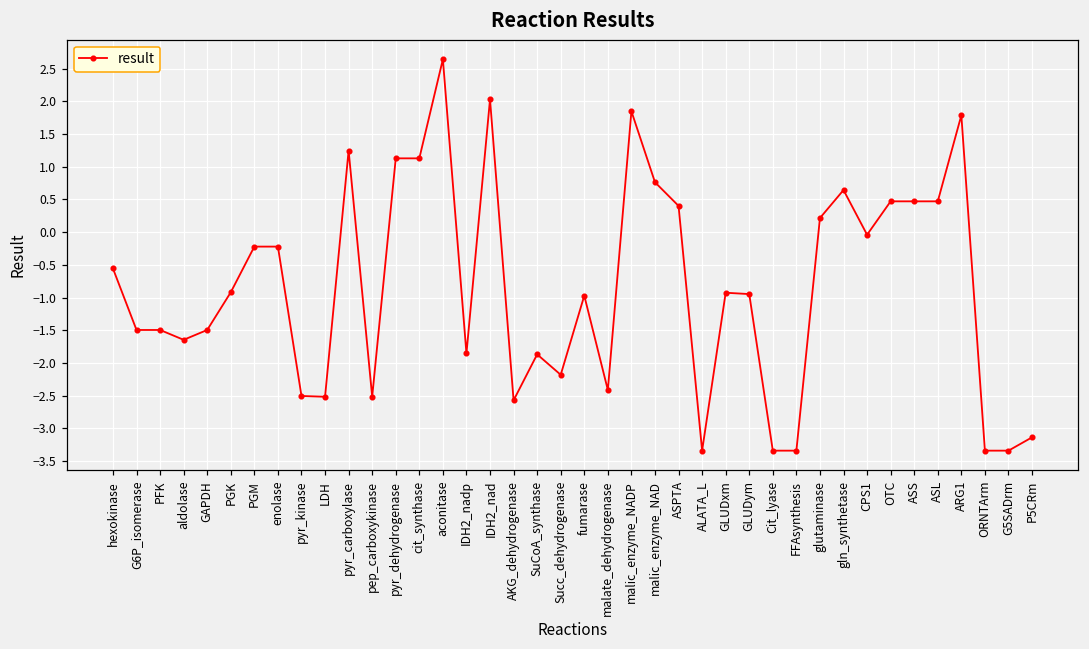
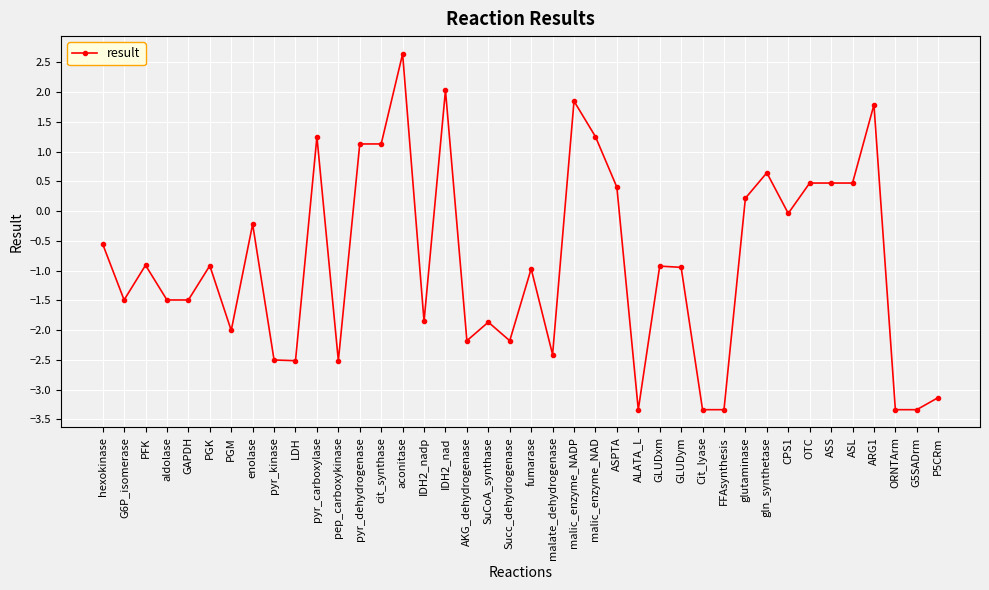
PFK: -1.5 -> -0.9
aldolase: -1.6 -> -1.5
PGM: -0.2 -> -2.0
AKG_dehydrogenase: -2.6 -> -2.2
malic_enzyme_NAD: 0.8 -> 1.3
